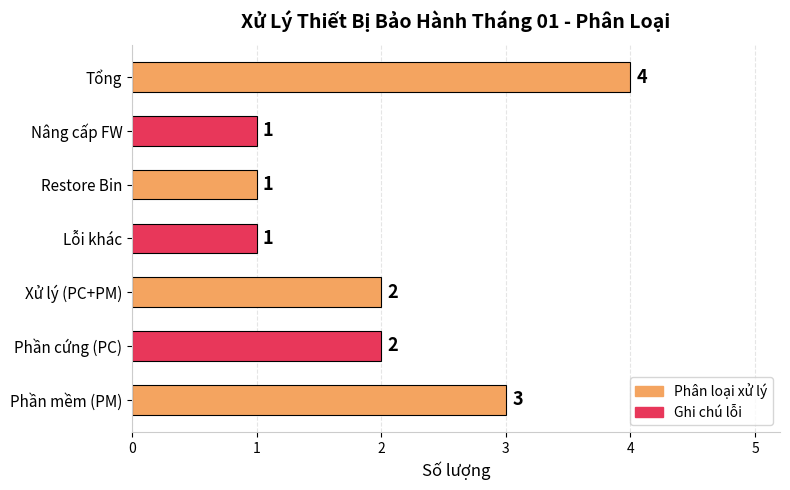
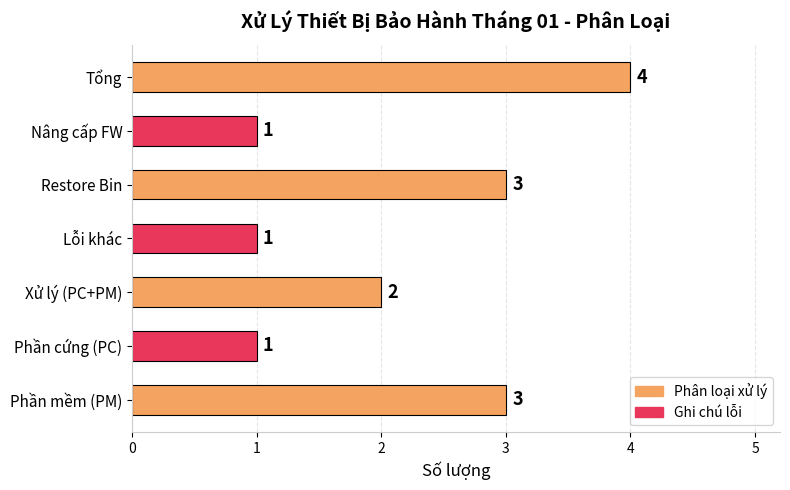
Restore Bin: 1 -> 3
Phần cứng (PC): 2 -> 1
